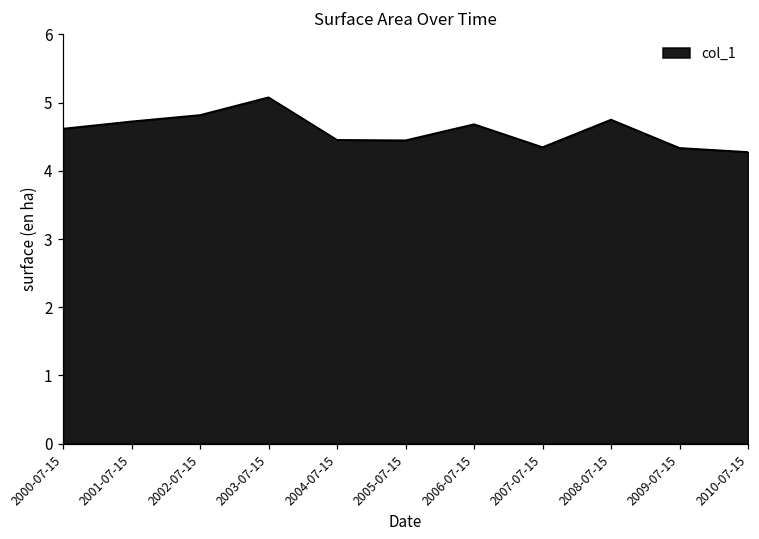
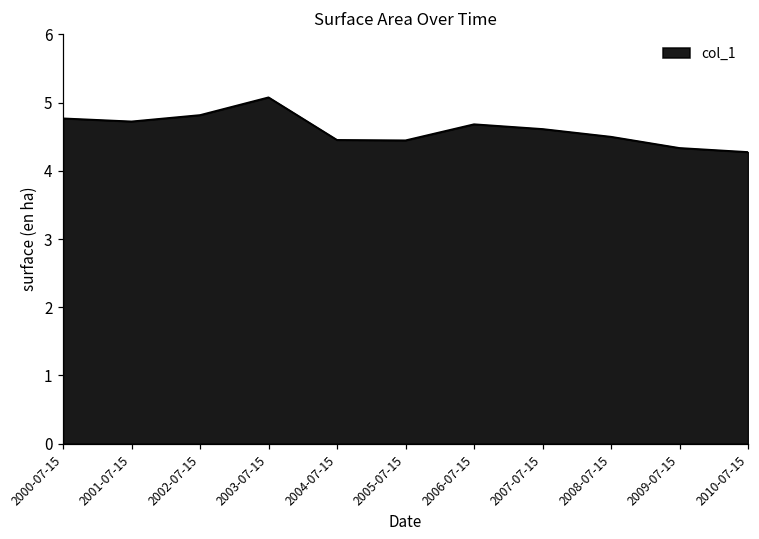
2000-07-15: 4.6 -> 4.8
2007-07-15: 4.3 -> 4.6
2008-07-15: 4.8 -> 4.5
